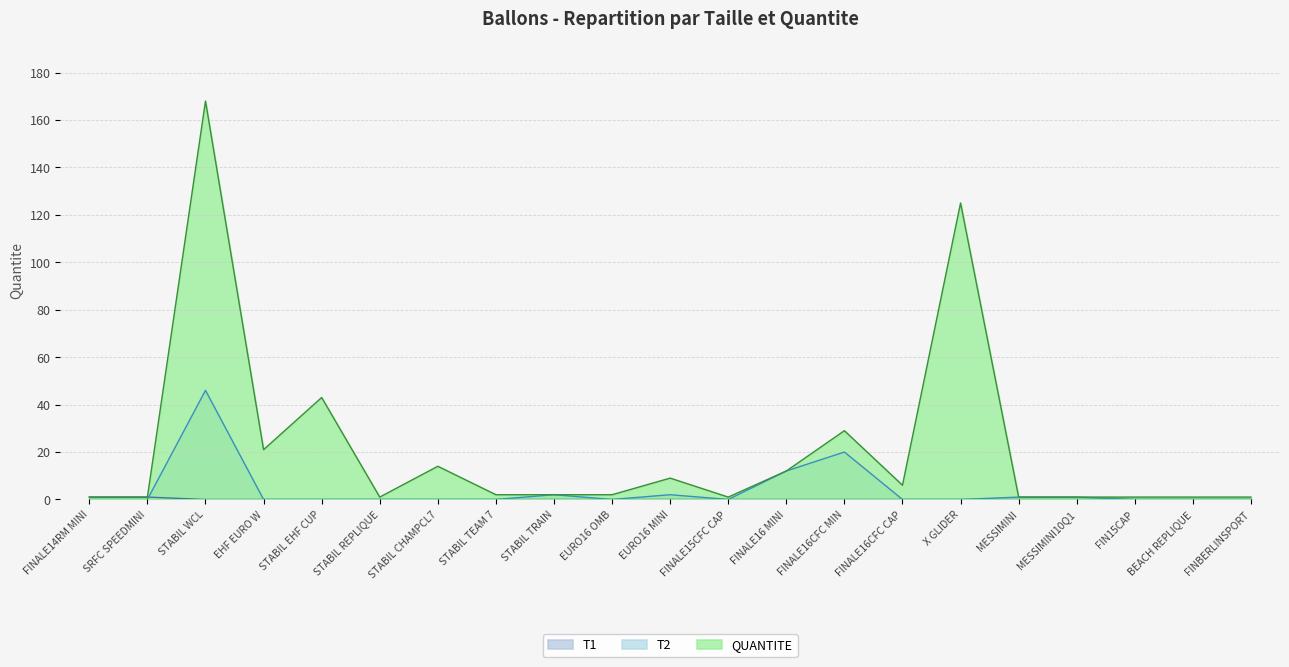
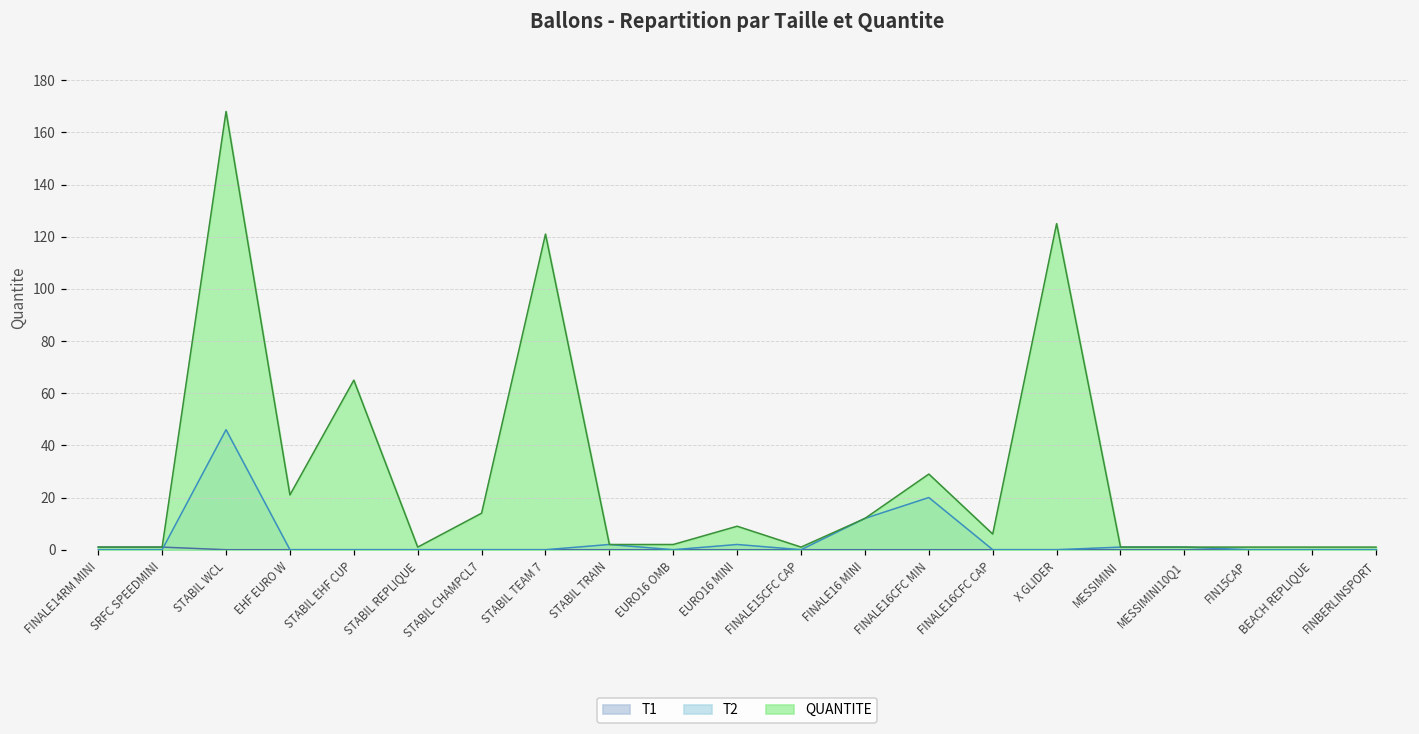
QUANTITE, STABIL EHF CUP: 43 -> 65
QUANTITE, STABIL TEAM 7: 2 -> 121
